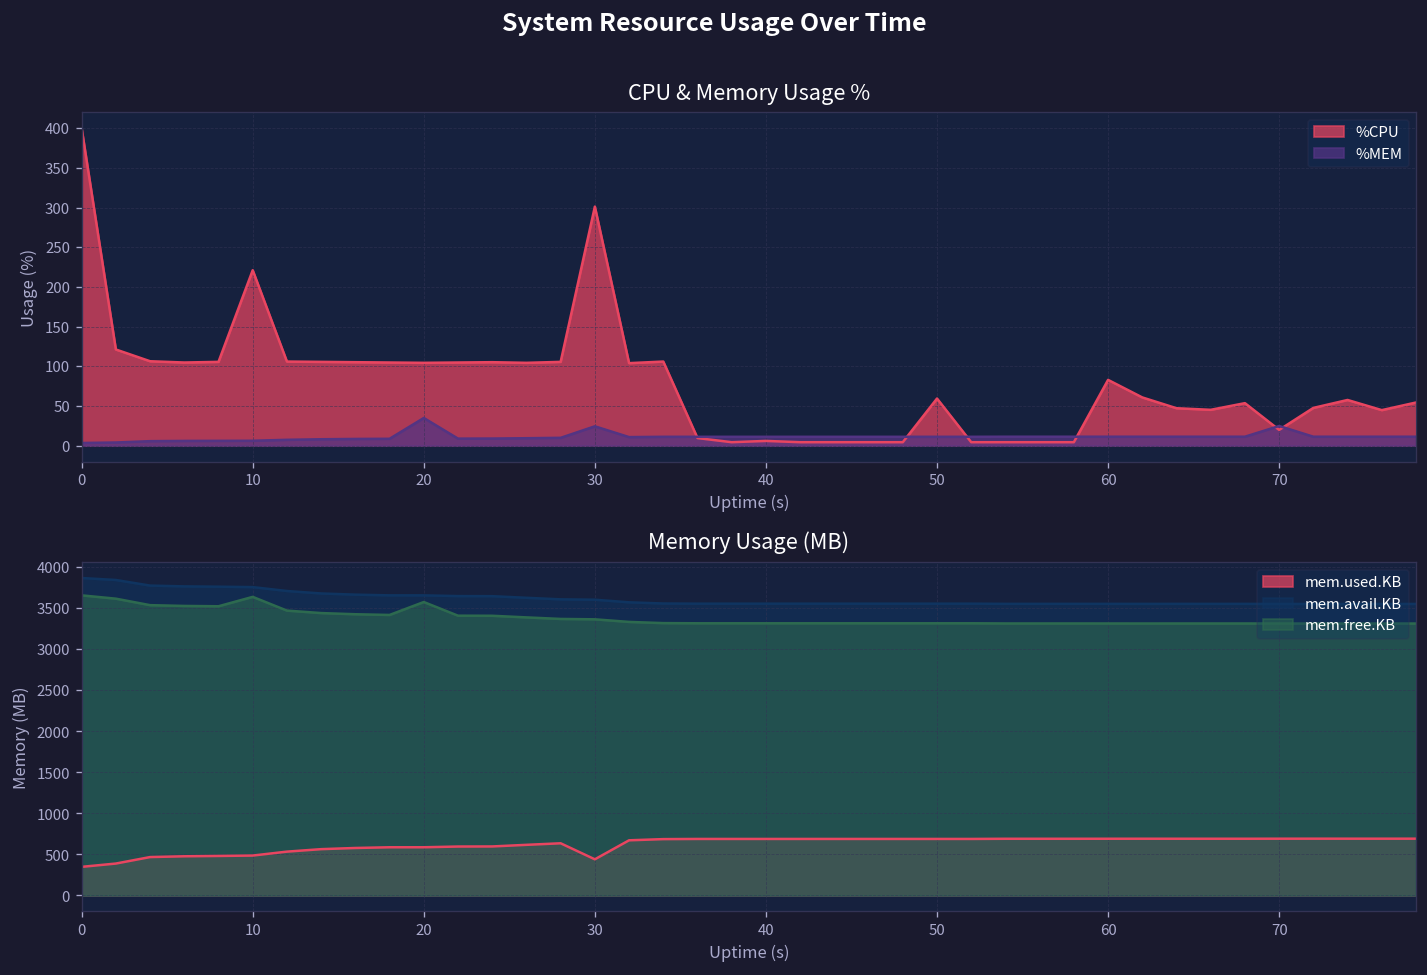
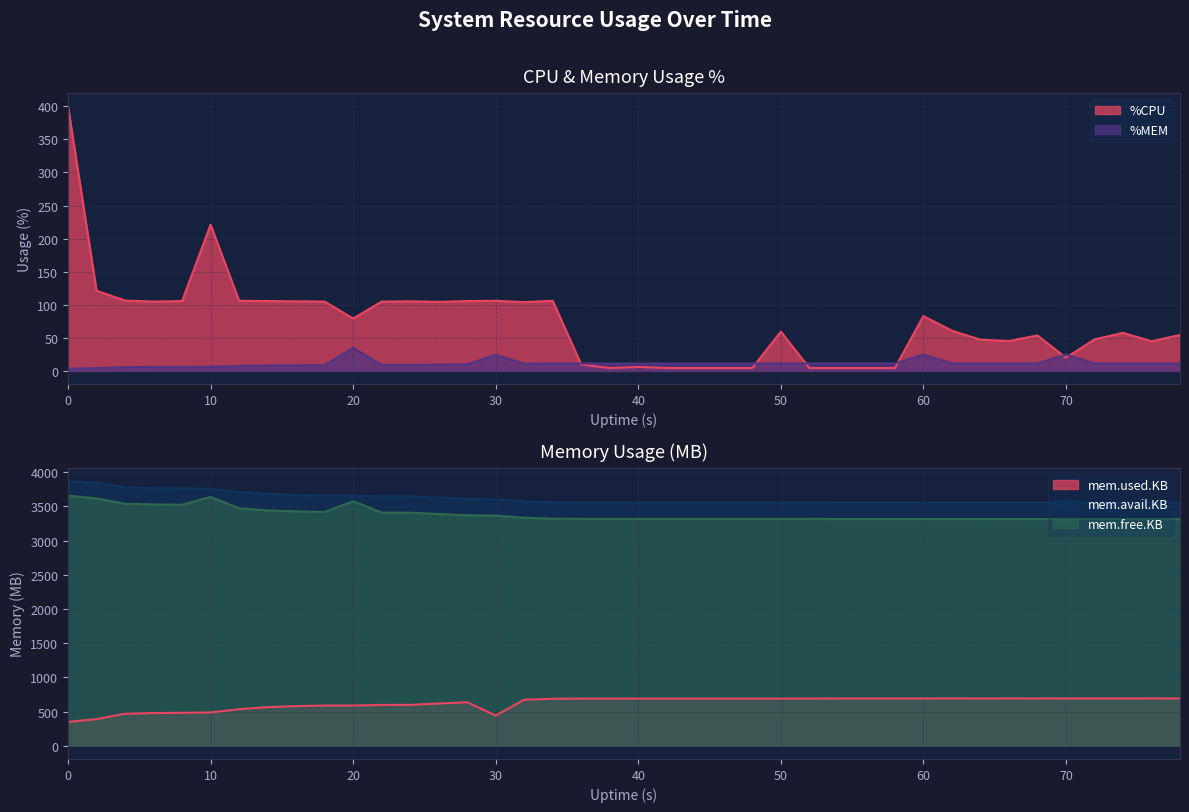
CPU & Memory Usage %, %CPU, 20: 100 -> 80
CPU & Memory Usage %, %CPU, 30: 300 -> 110
CPU & Memory Usage %, %MEM, 60: 10 -> 20
